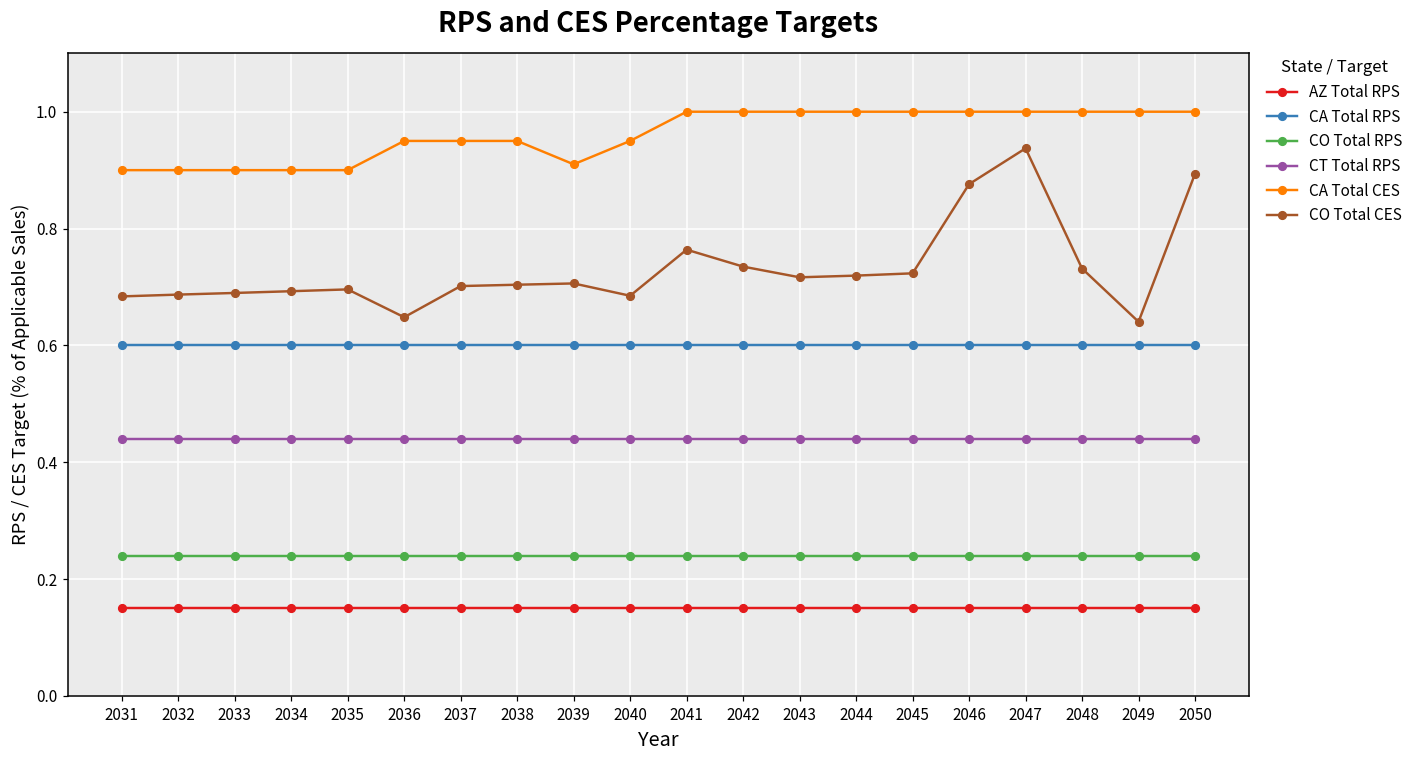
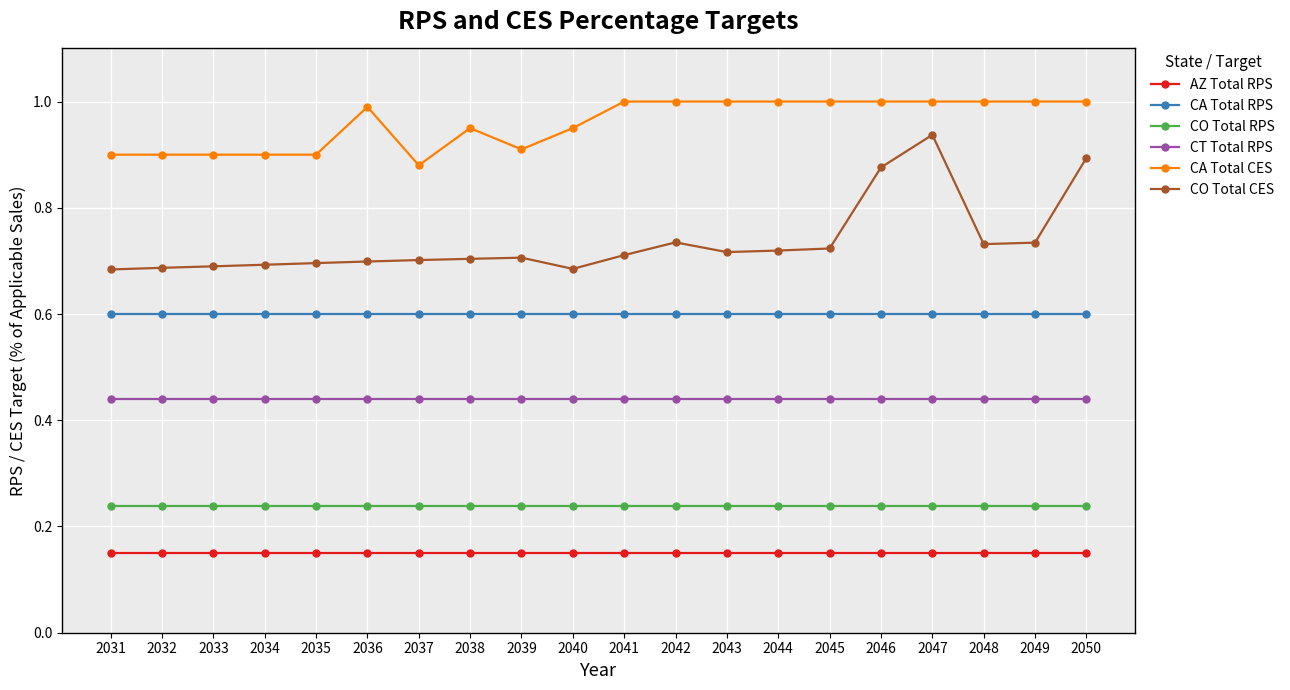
CA Total CES, 2036: 0.95 -> 0.99
CO Total CES, 2036: 0.65 -> 0.70
CA Total CES, 2037: 0.95 -> 0.88
CO Total CES, 2041: 0.76 -> 0.71
CO Total CES, 2049: 0.64 -> 0.73
